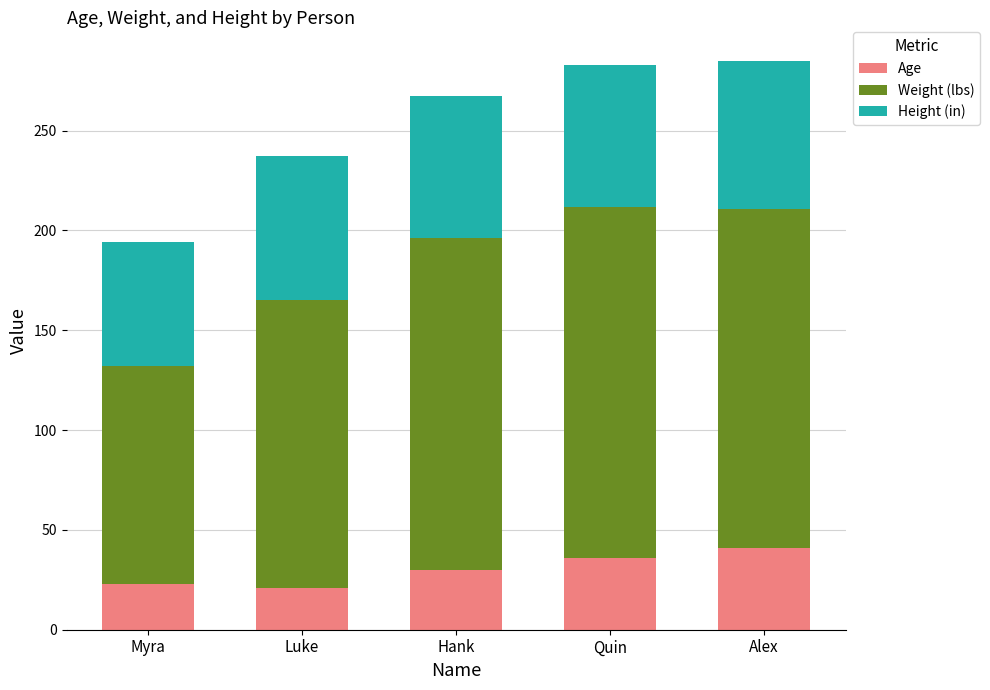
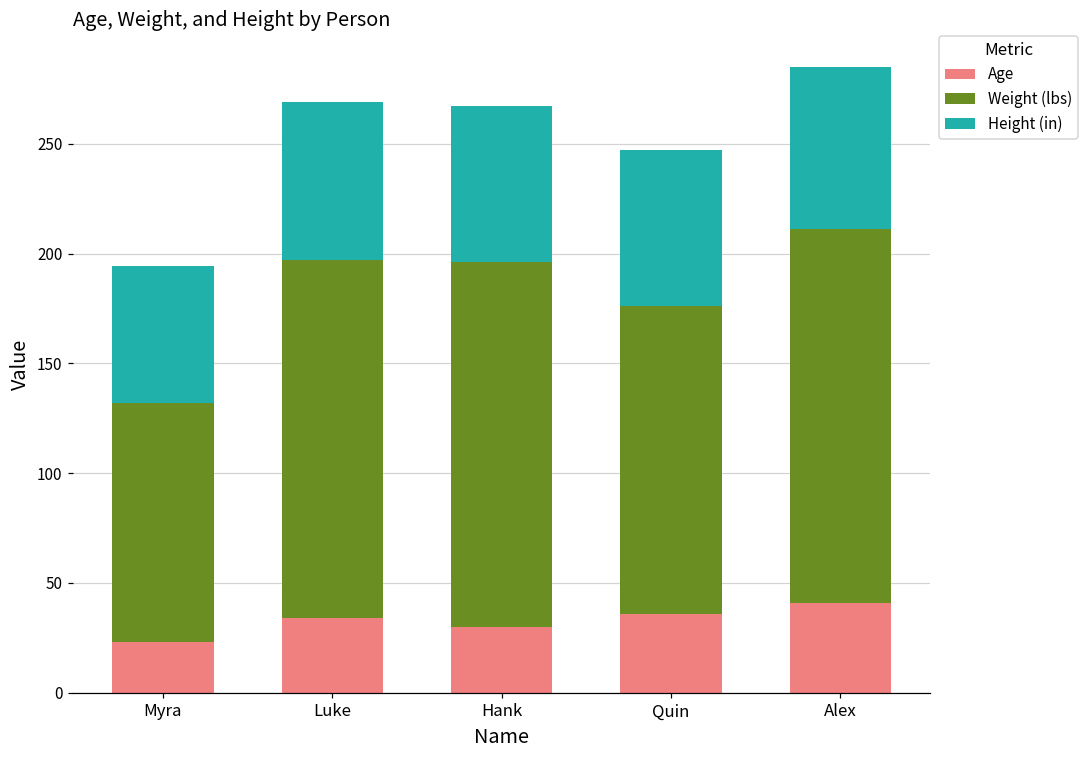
Age, Luke: 21 -> 34
Weight (lbs), Luke: 144 -> 163
Weight (lbs), Quin: 176 -> 140
